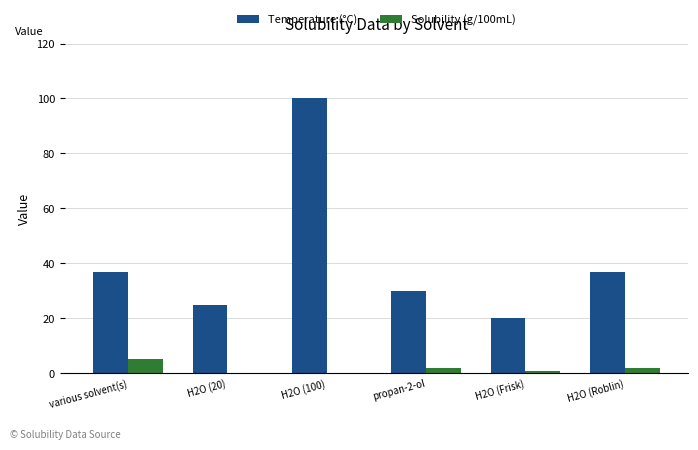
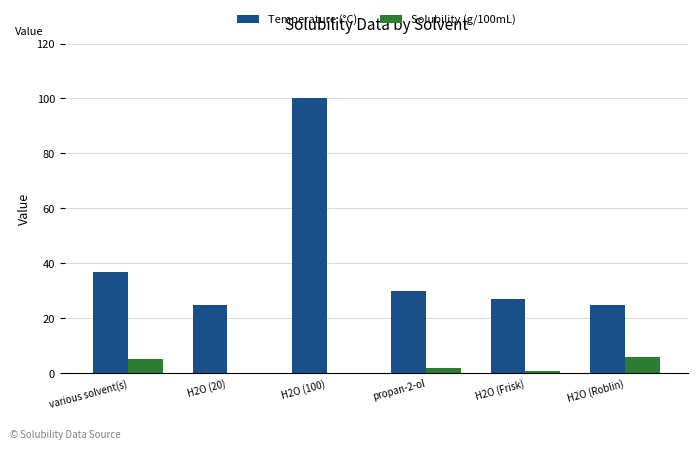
Temperature (°C), H2O (Frisk): 20 -> 27
Temperature (°C), H2O (Roblin): 37 -> 25
Solubility (g/100mL), H2O (Roblin): 2 -> 6
